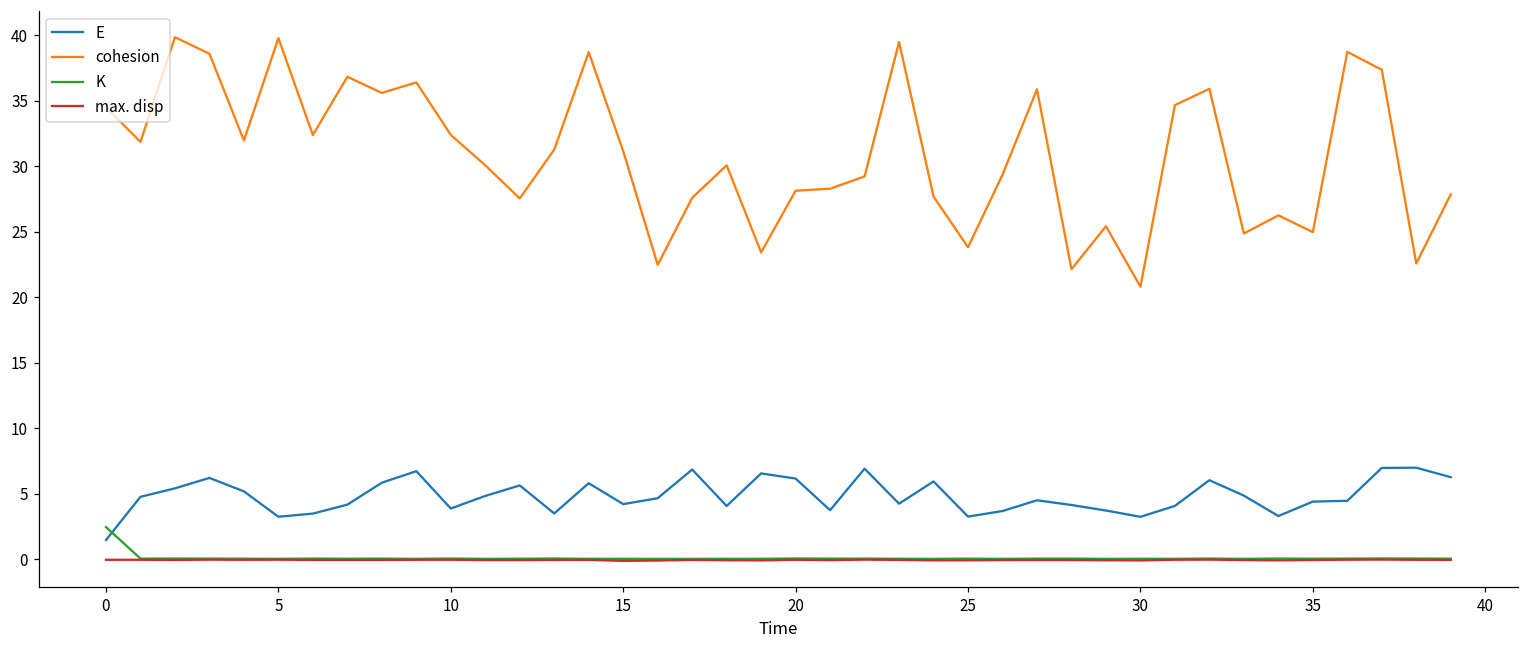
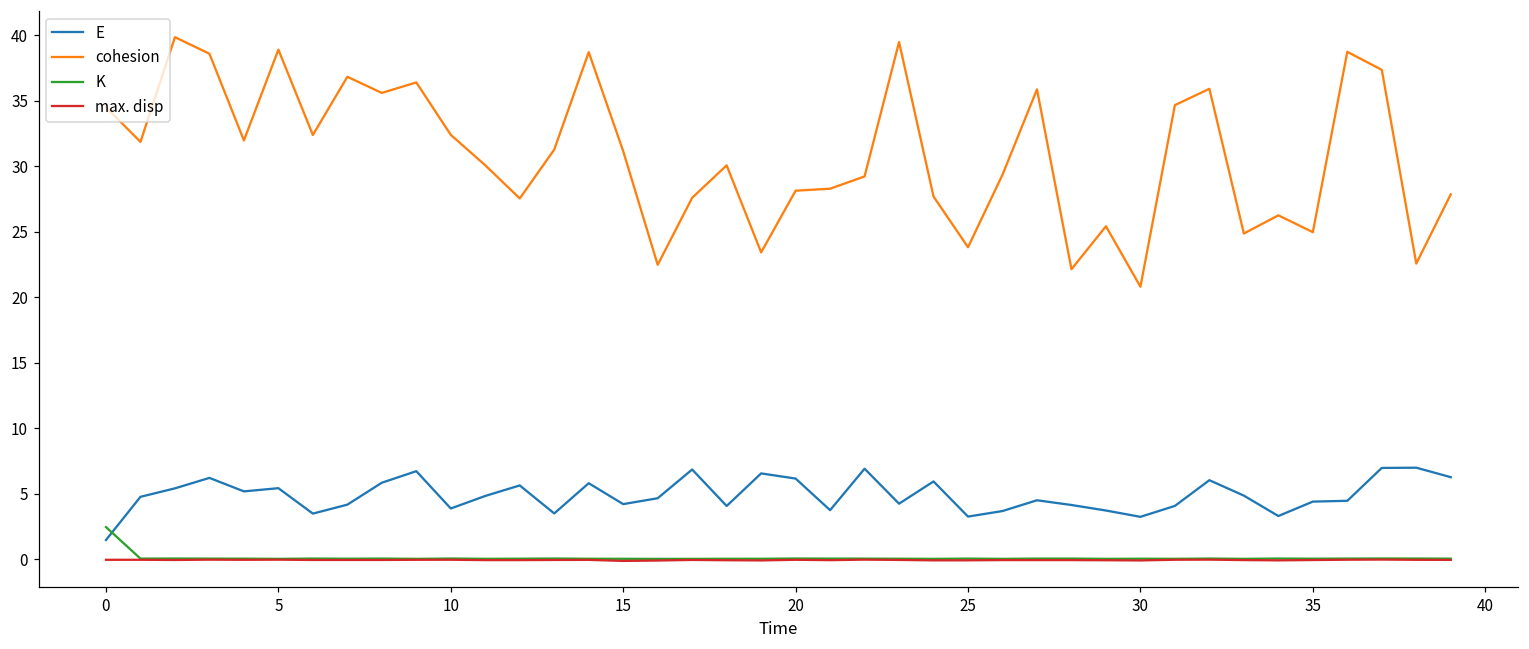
E, 5: 3.2 -> 5.4
cohesion, 5: 39.8 -> 38.9
